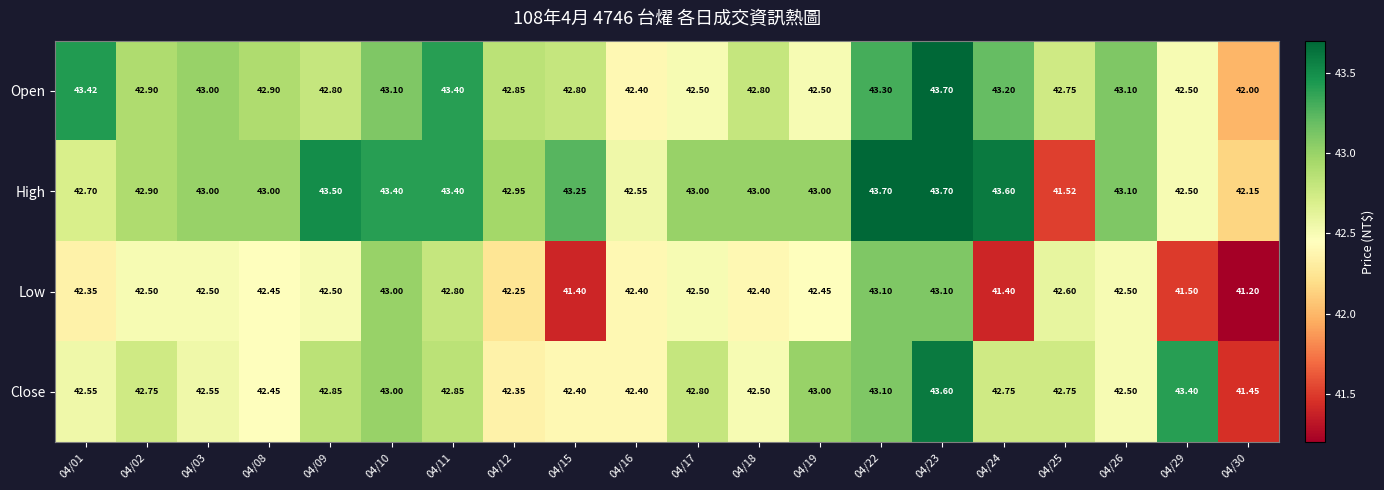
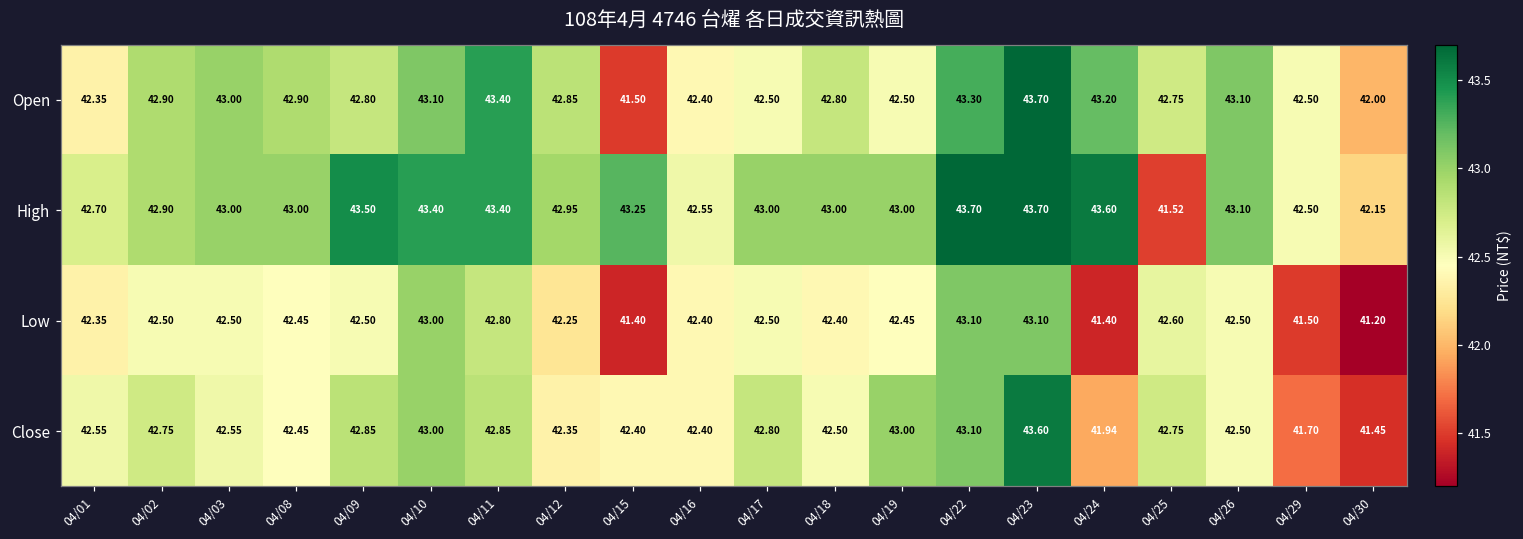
Open, 04/01: 43.42 -> 42.35
Open, 04/15: 42.80 -> 41.50
Close, 04/24: 42.75 -> 41.94
Close, 04/29: 43.40 -> 41.70
